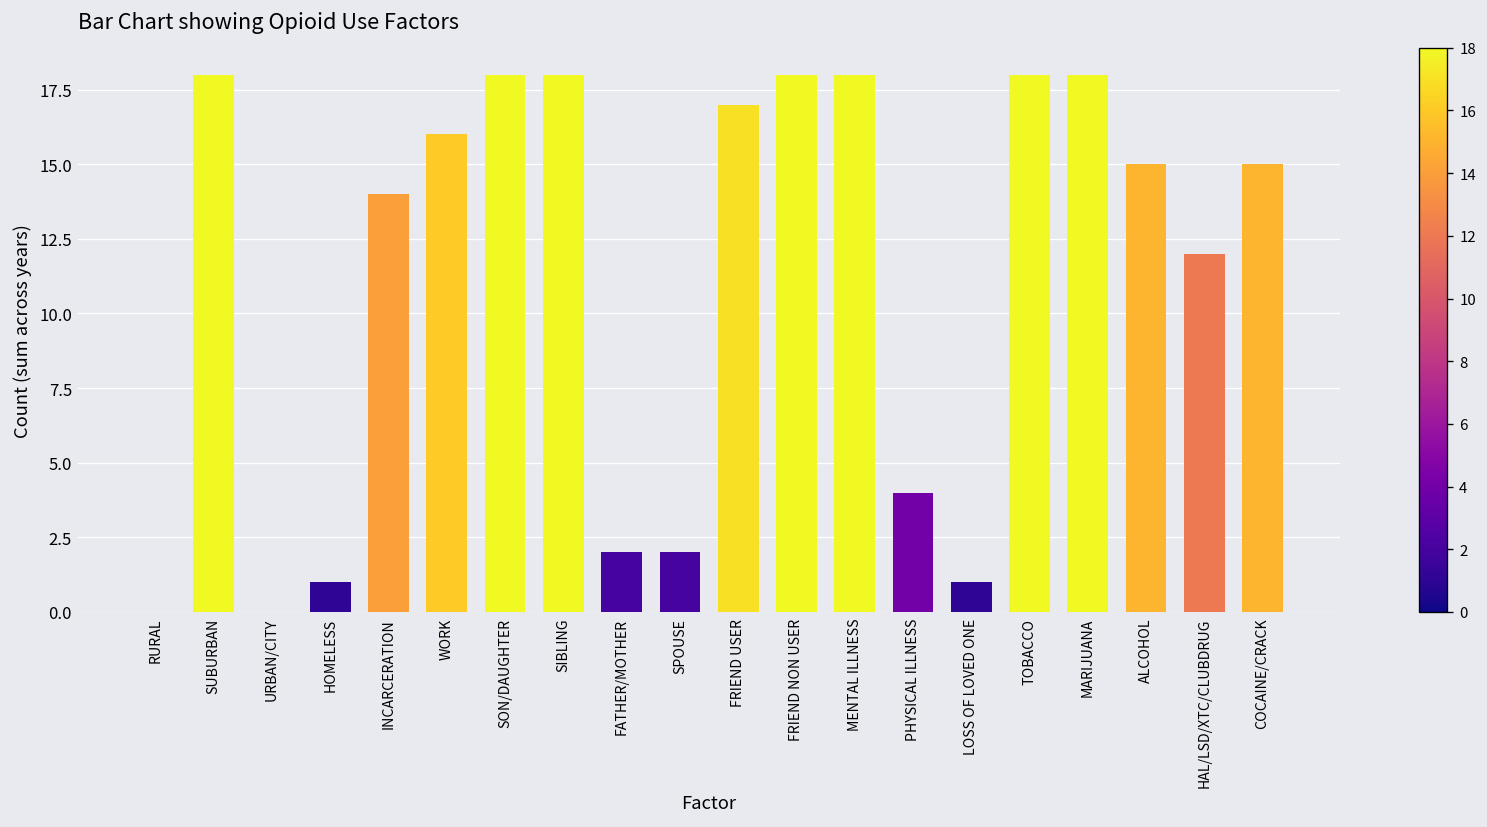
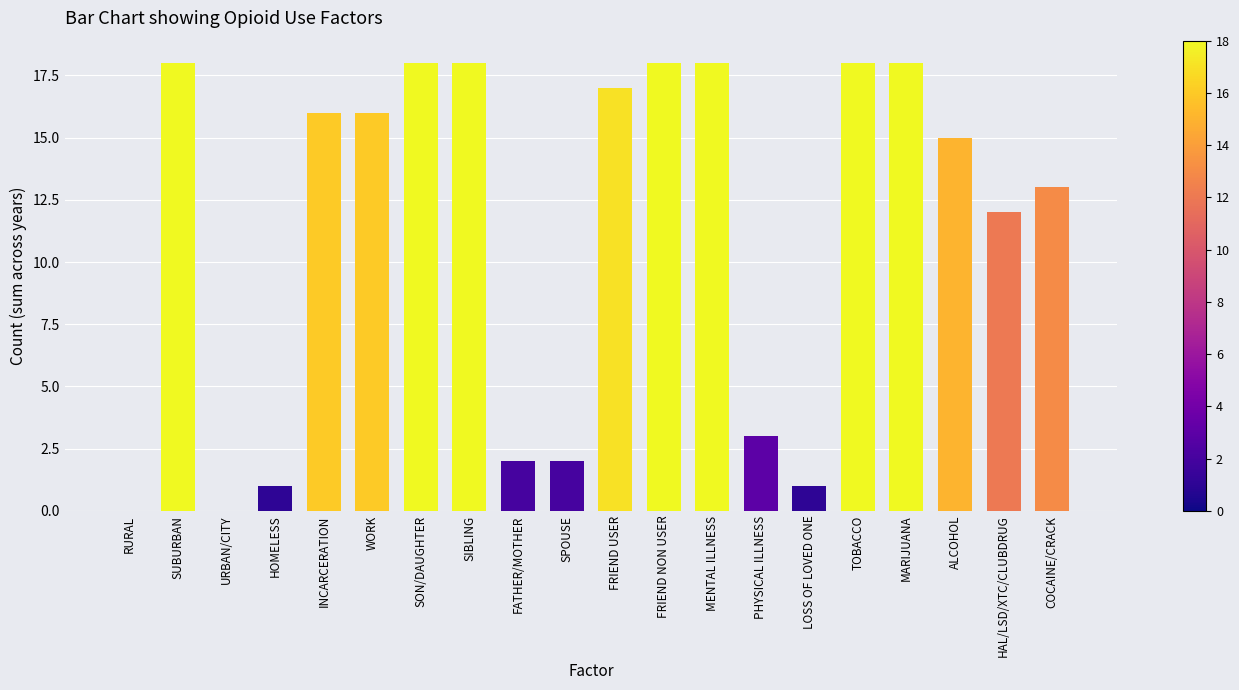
INCARCERATION: 14 -> 16
PHYSICAL ILLNESS: 4 -> 3
COCAINE/CRACK: 15 -> 13
